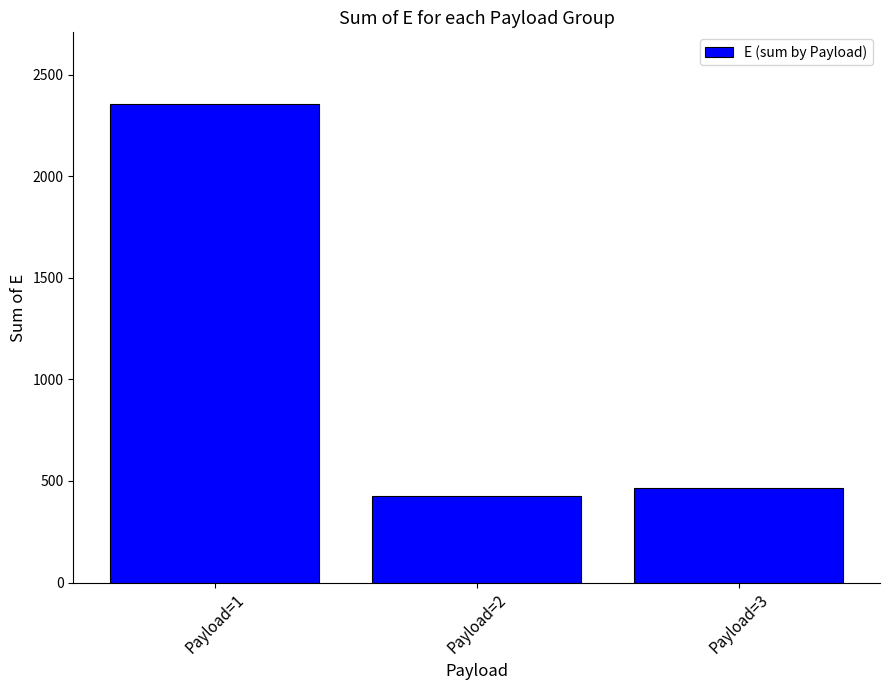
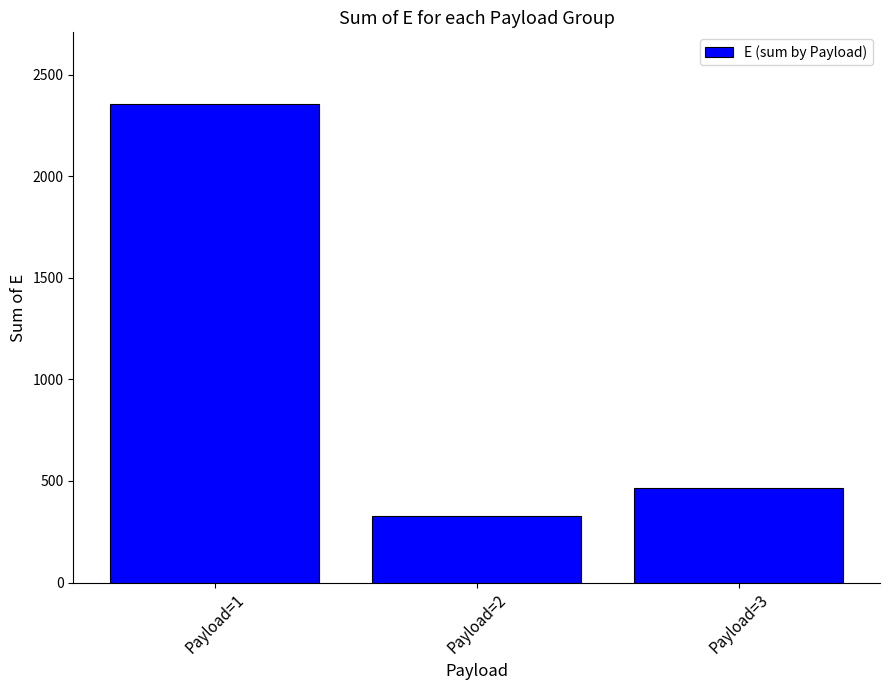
Payload=2: 430 -> 330
